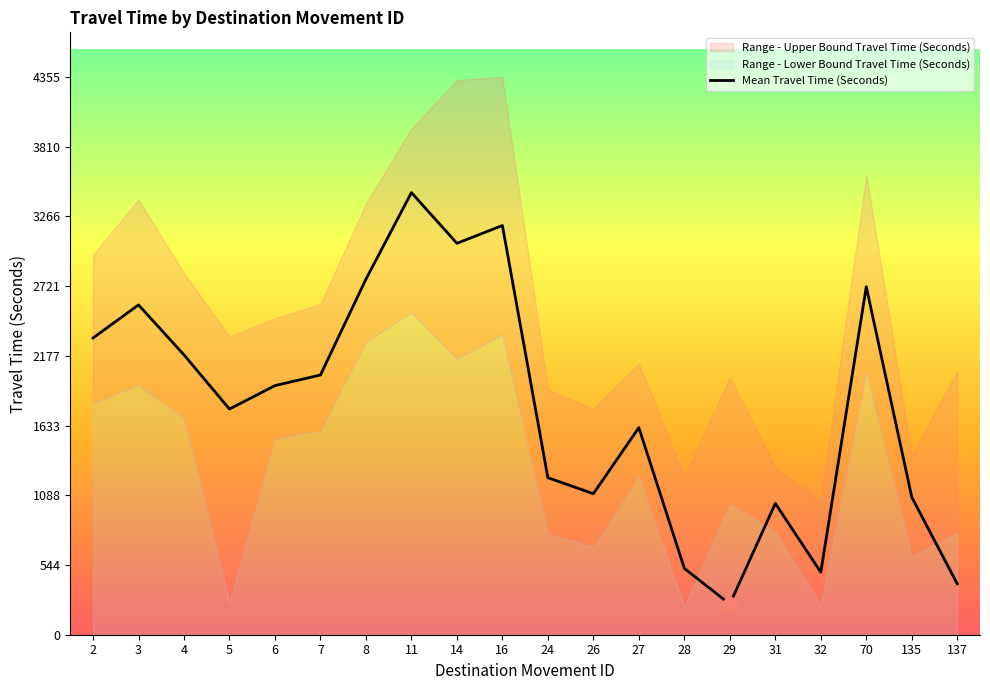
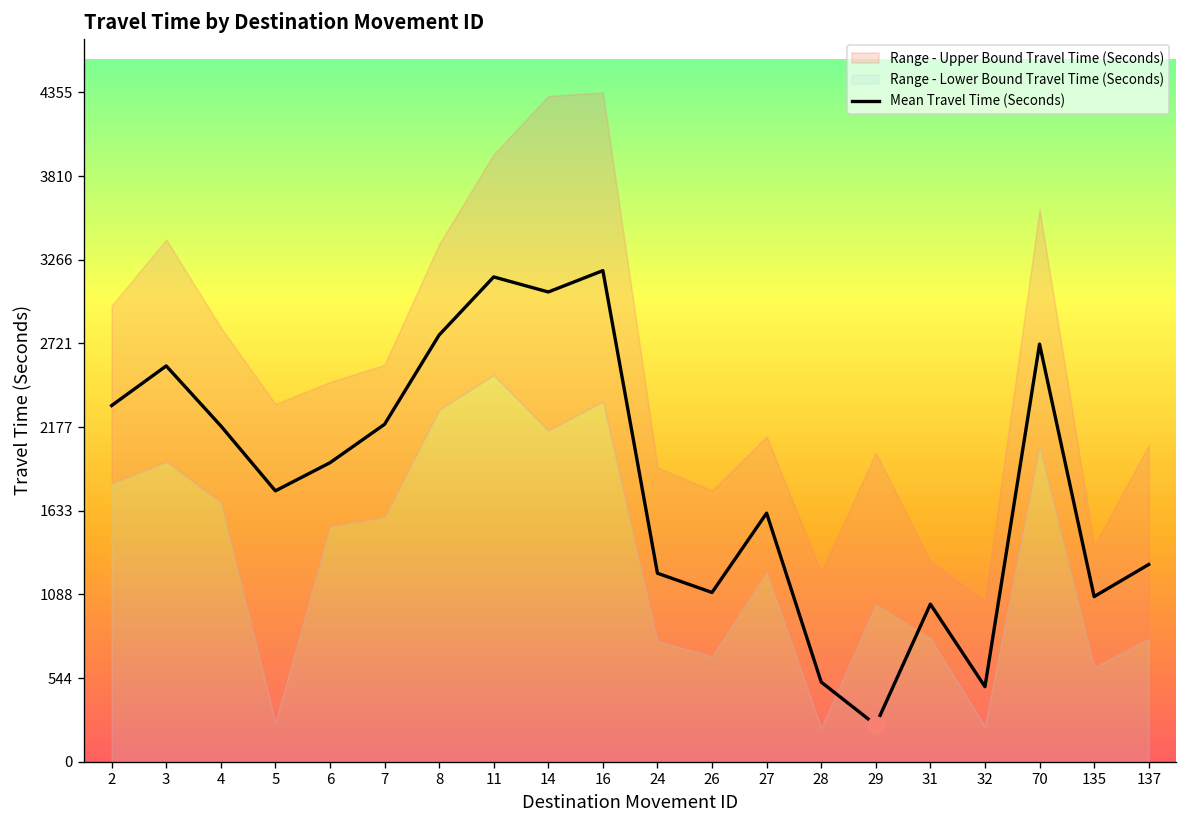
Mean Travel Time (Seconds), 7: 2030 -> 2200
Mean Travel Time (Seconds), 11: 3450 -> 3150
Mean Travel Time (Seconds), 137: 400 -> 1280
